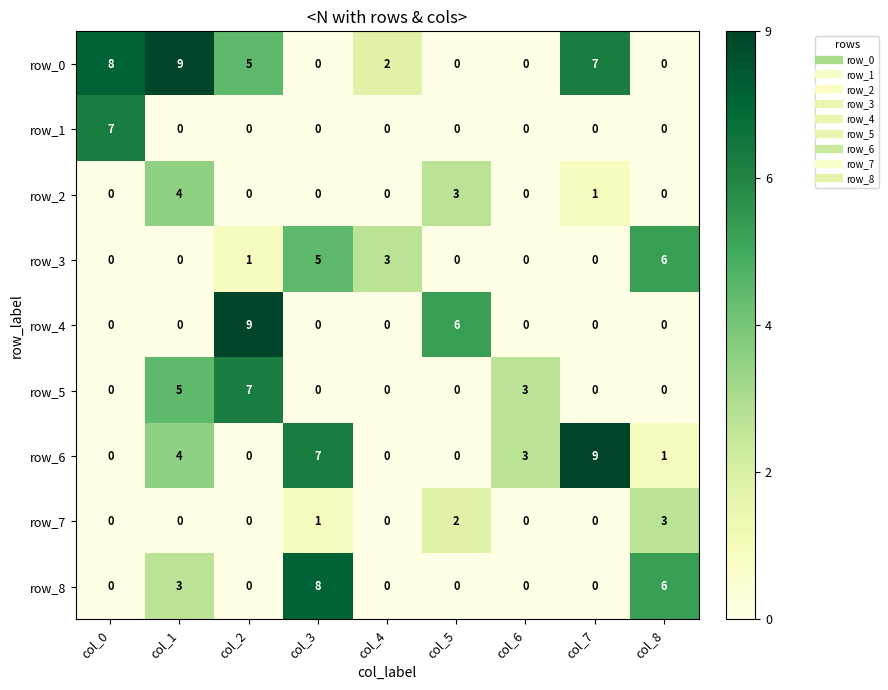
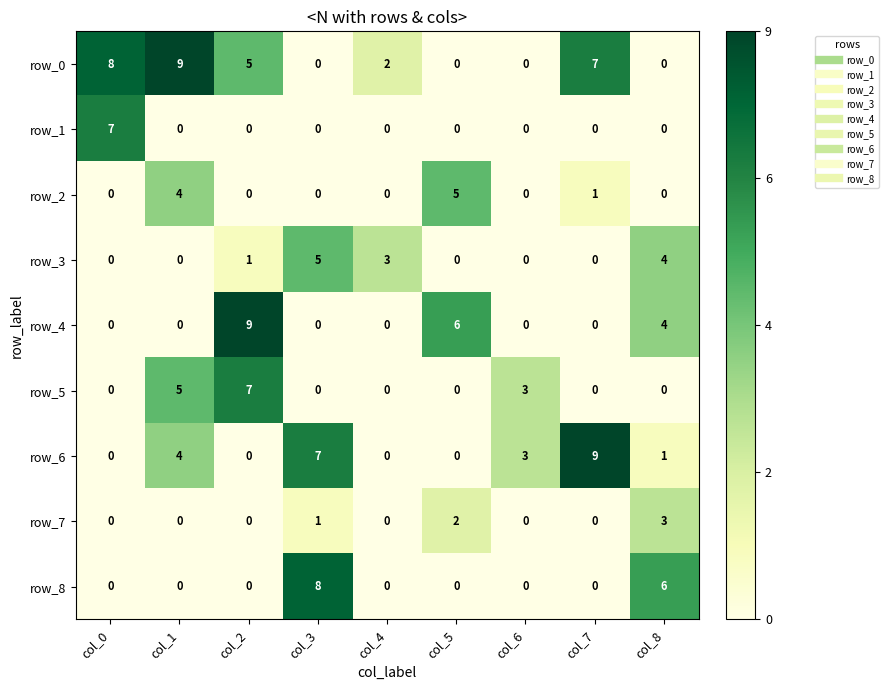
row_2, col_5: 3 -> 5
row_3, col_8: 6 -> 4
row_4, col_8: 0 -> 4
row_8, col_1: 3 -> 0
